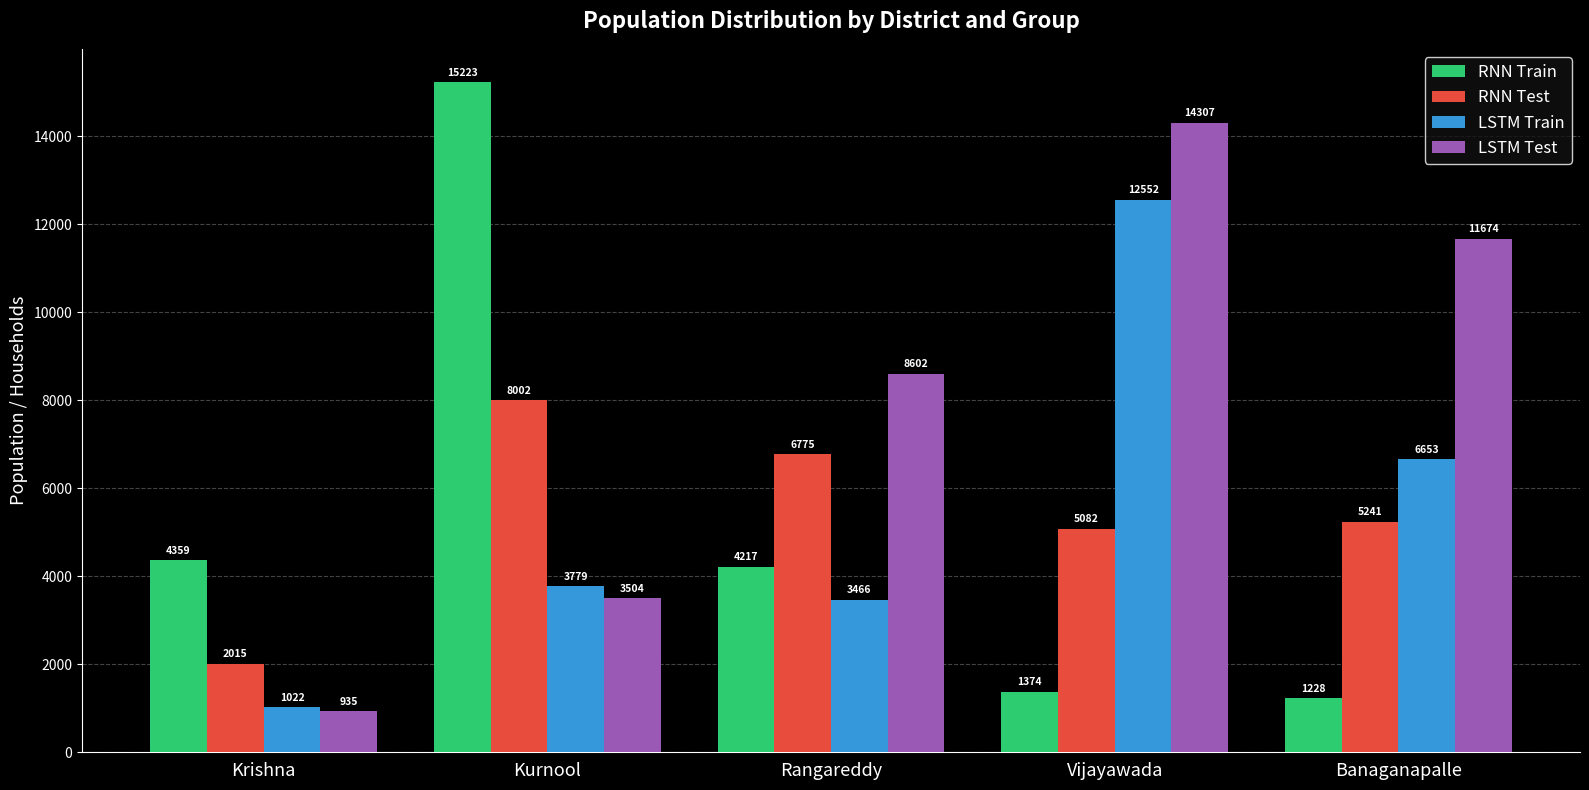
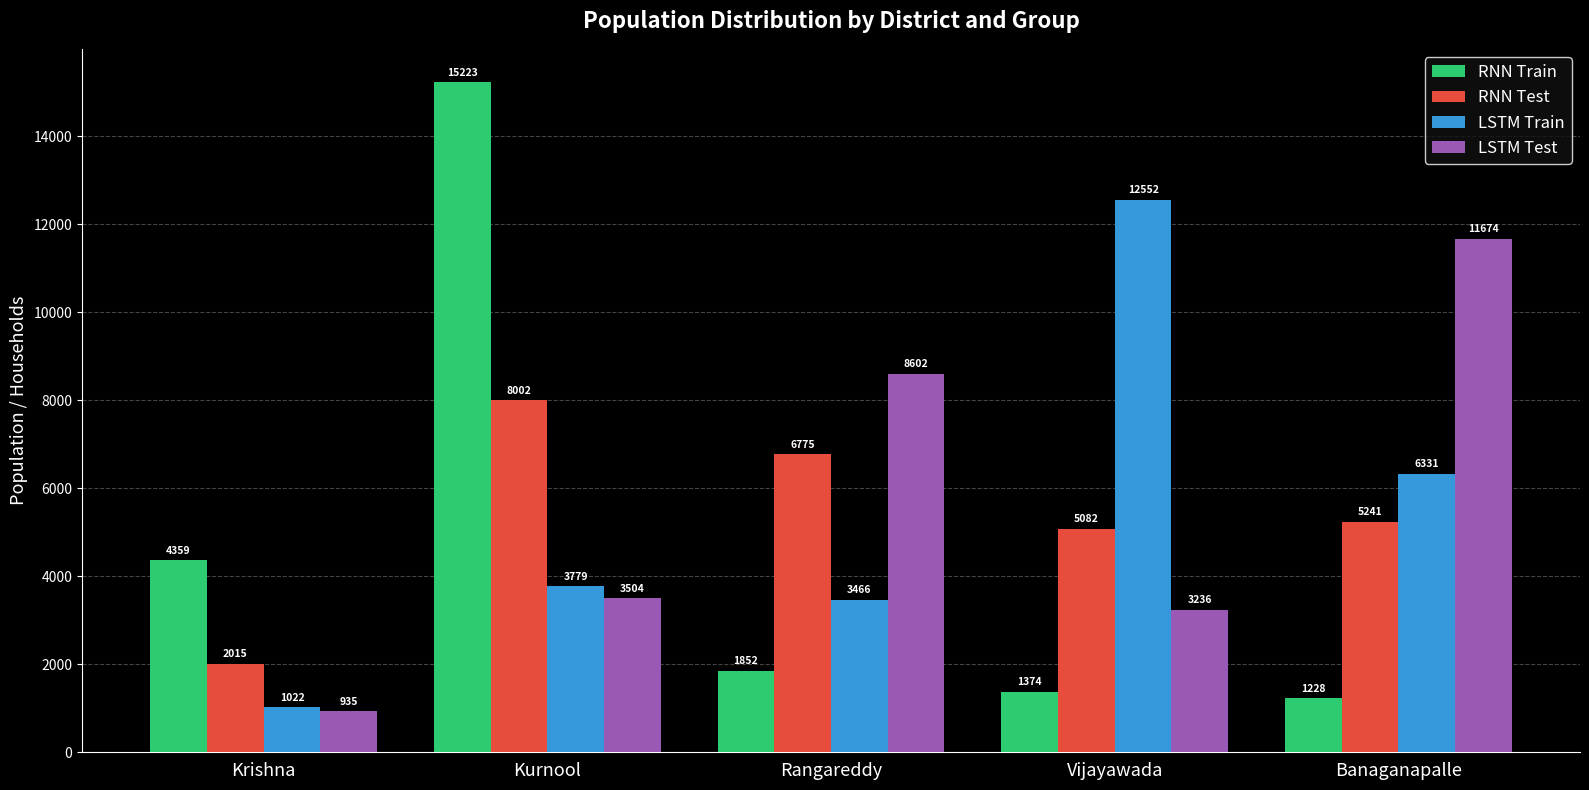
RNN Train, Rangareddy: 4217 -> 1852
LSTM Test, Vijayawada: 14307 -> 3236
LSTM Train, Banaganapalle: 6653 -> 6331
